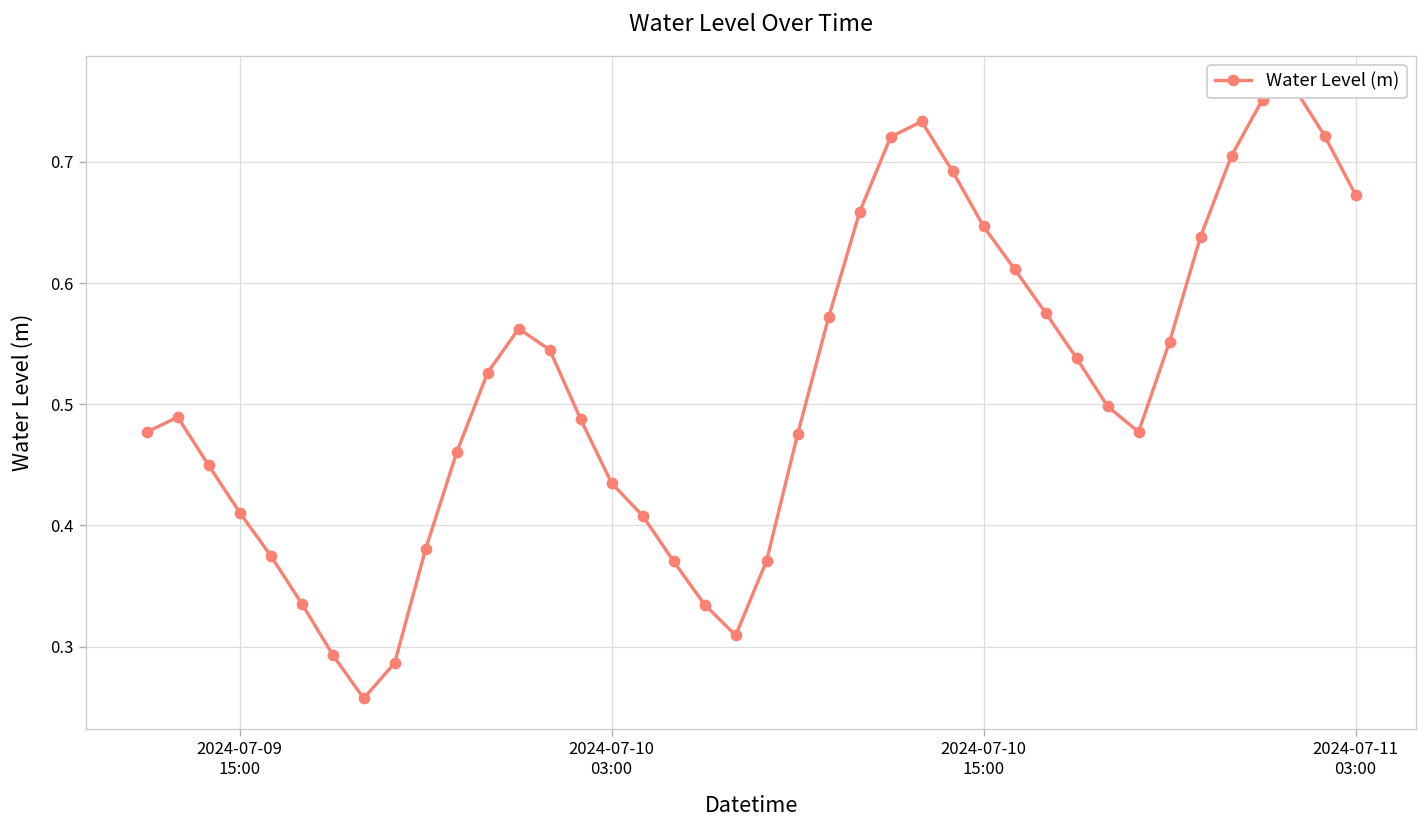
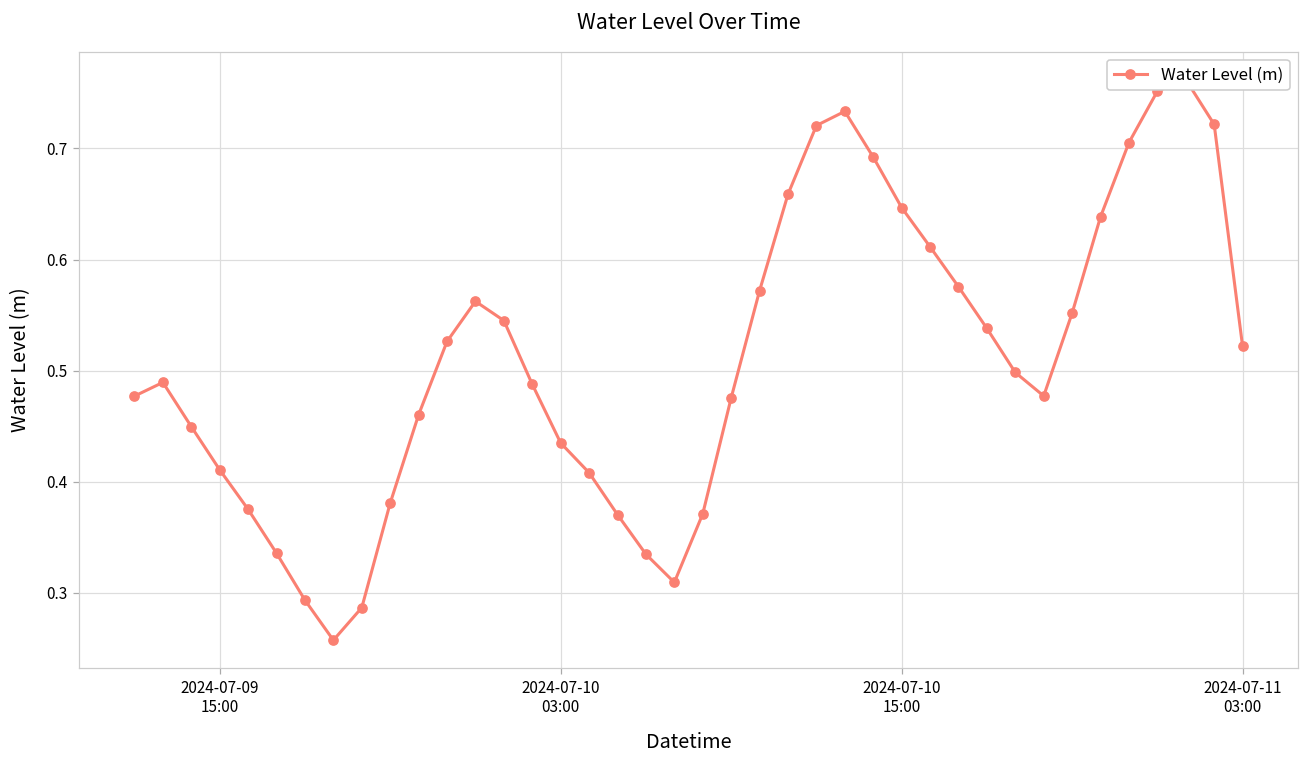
2024-07-11 03:00: 0.673 -> 0.522
